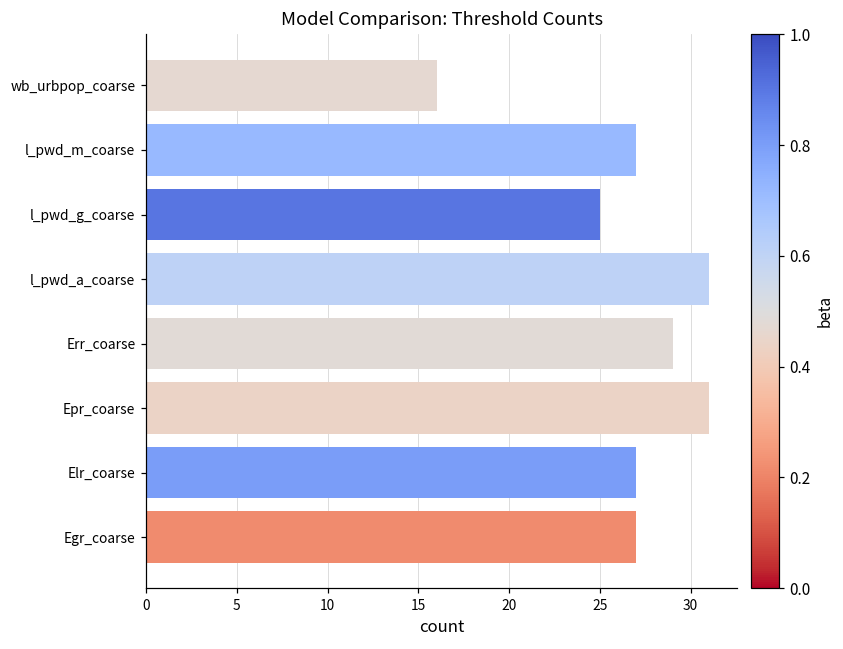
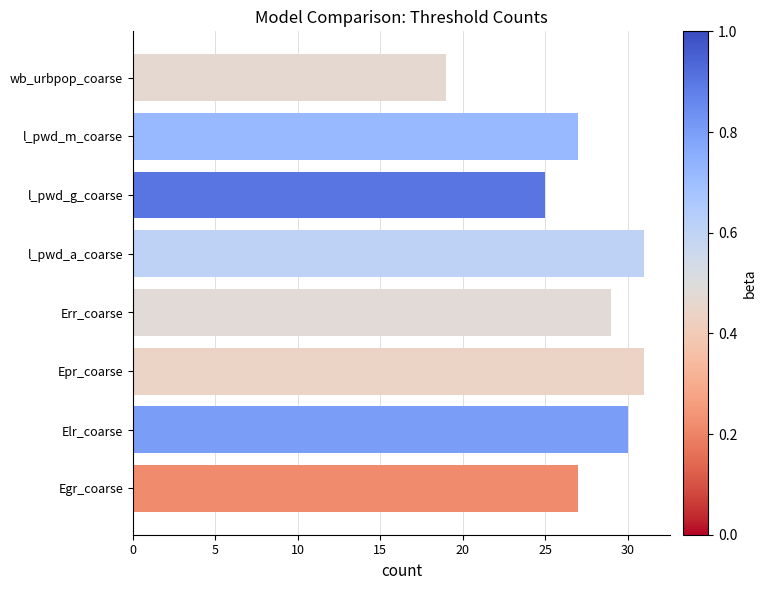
wb_urbpop_coarse: 16 -> 19
Elr_coarse: 27 -> 30
